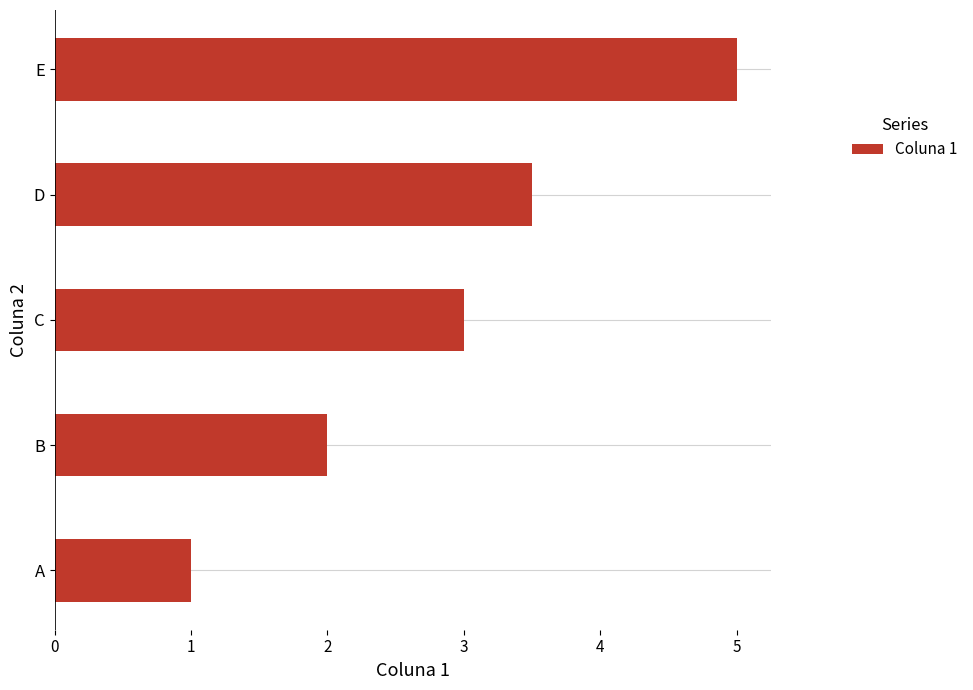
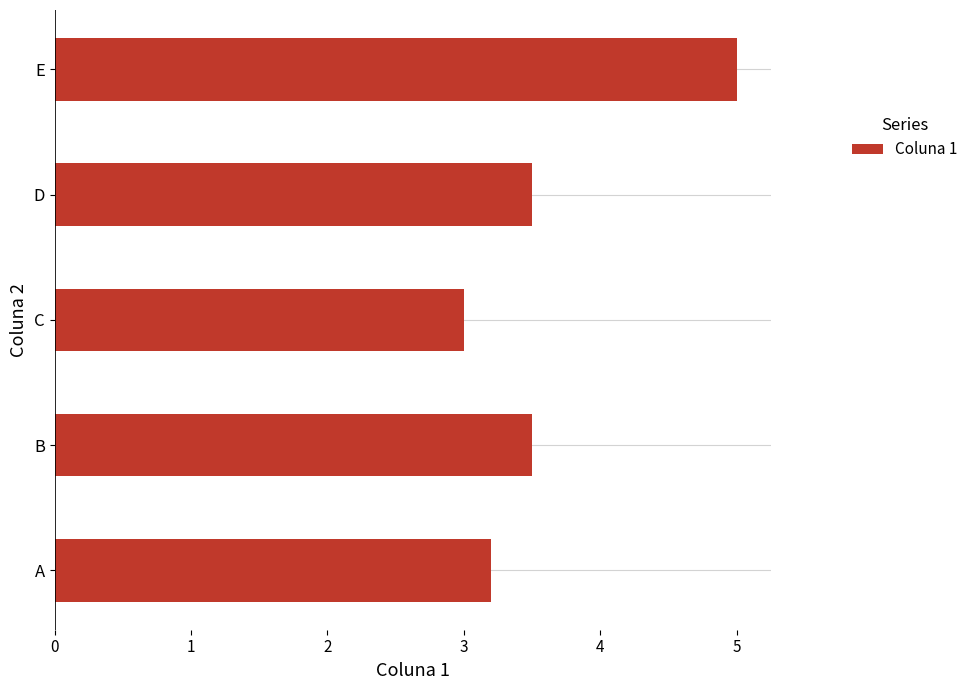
B: 2.0 -> 3.5
A: 1.0 -> 3.2
